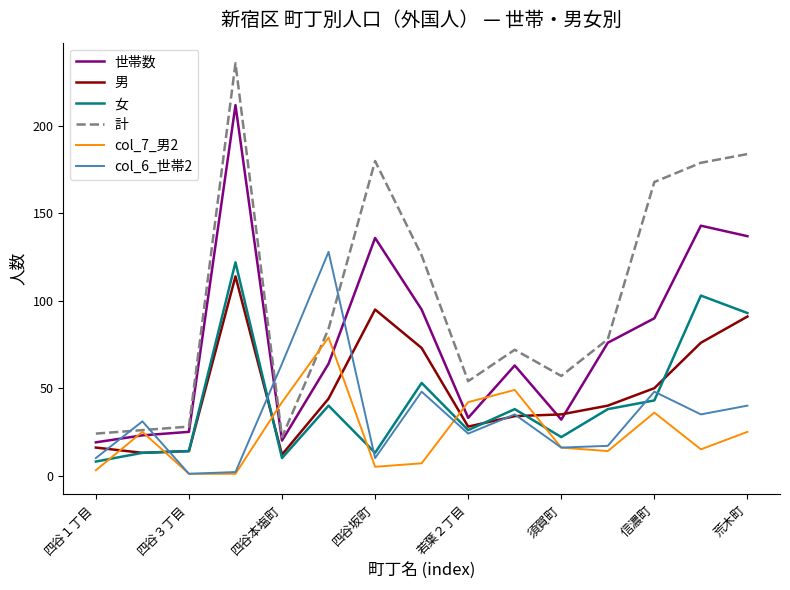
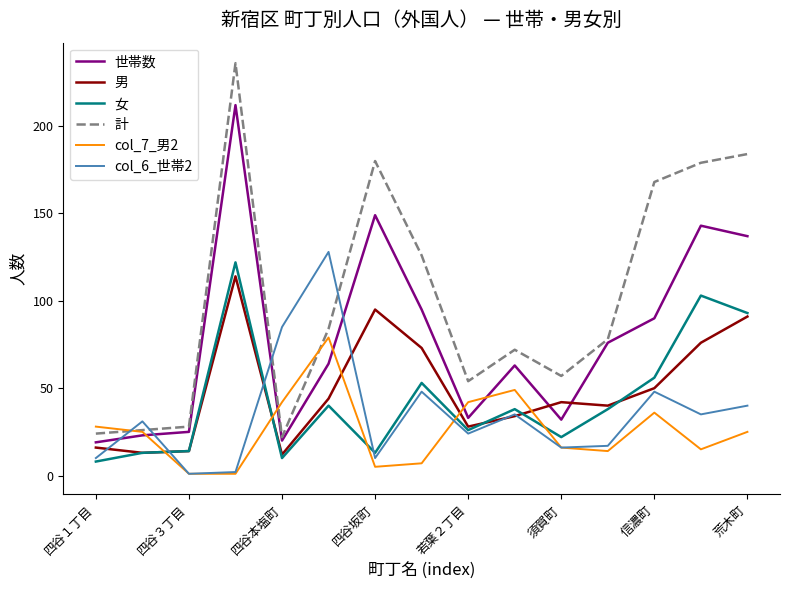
col_7_男2, 四谷１丁目: 3 -> 28
col_6_世帯2, 四谷本塩町: 64 -> 85
世帯数, 四谷坂町: 136 -> 149
男, 須賀町: 35 -> 42
女, 信濃町: 43 -> 56
